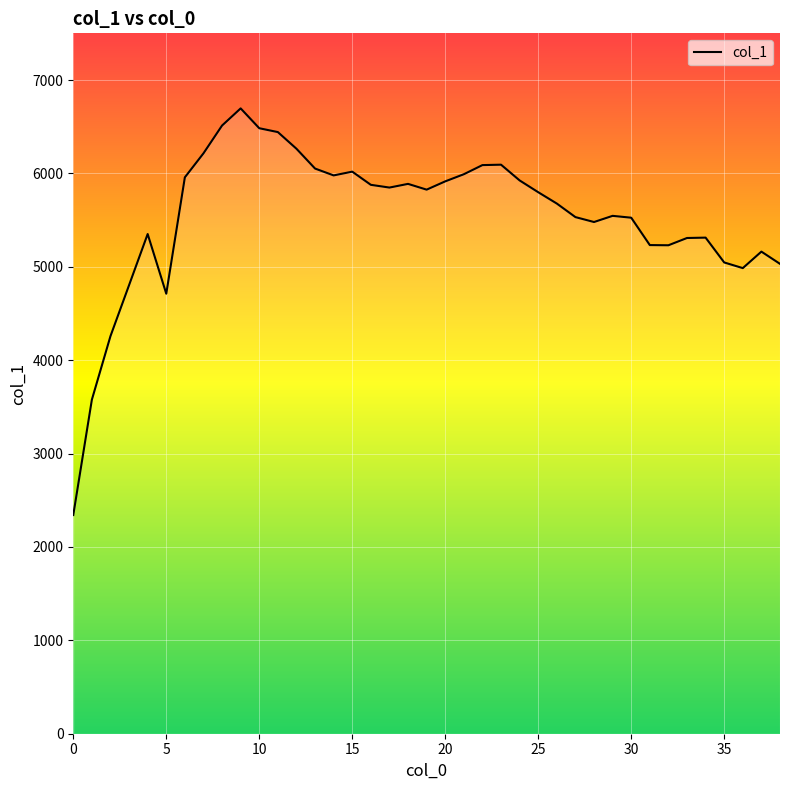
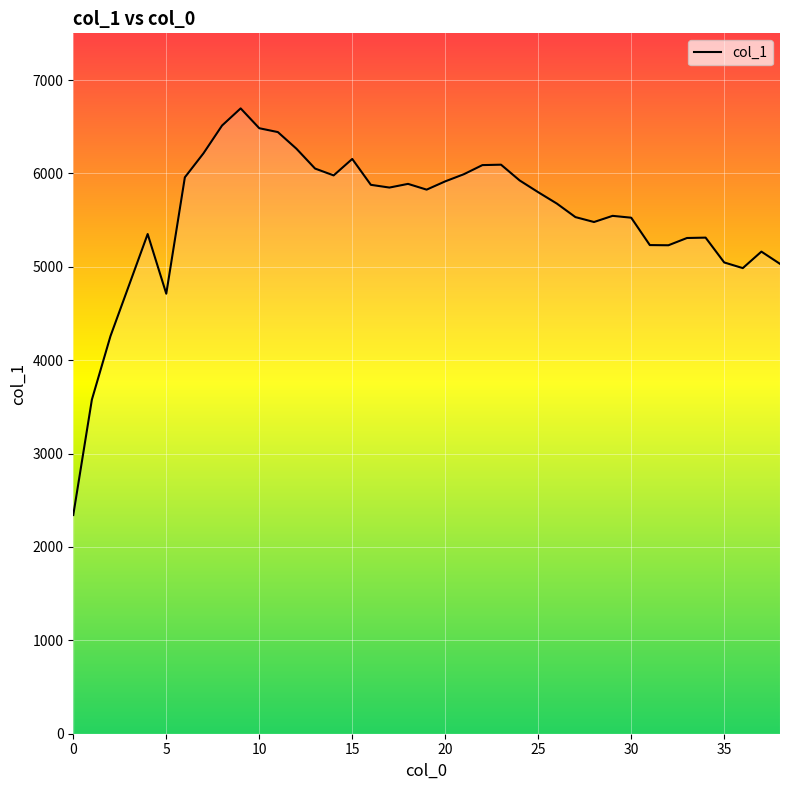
15: 6000 -> 6200
